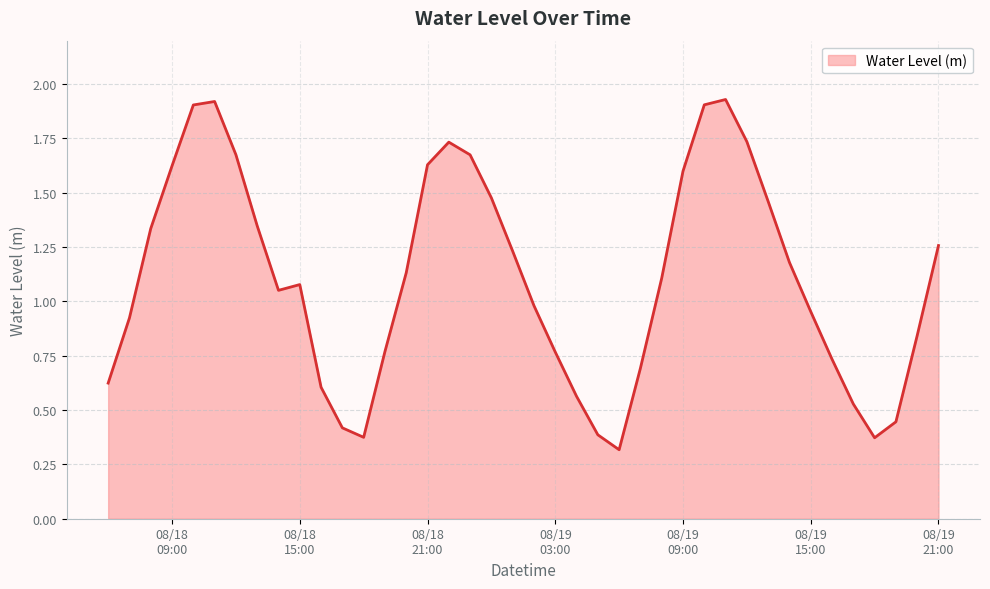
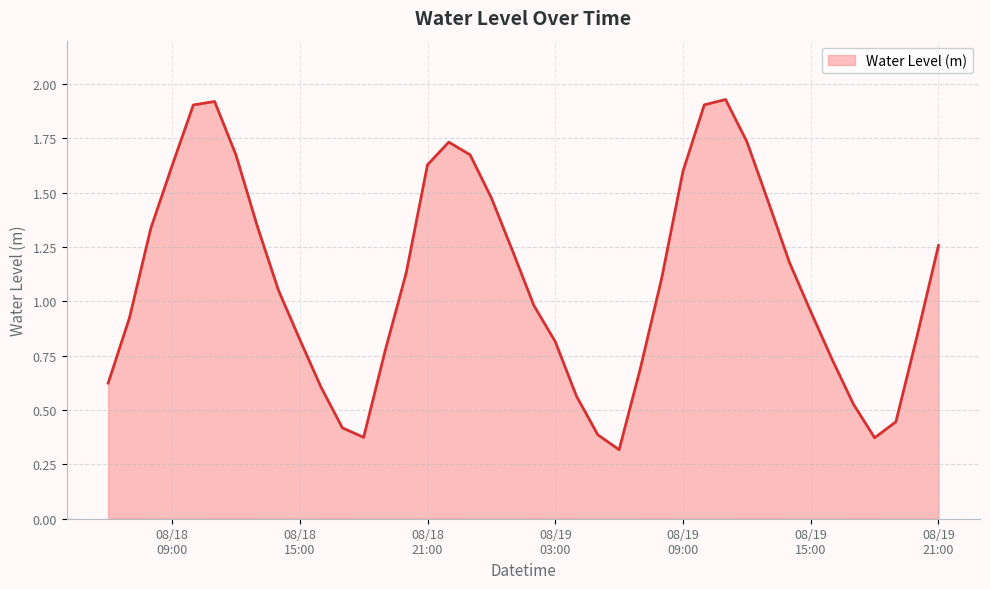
08/18 15:00: 1.08 -> 0.82
08/19 03:00: 0.77 -> 0.82
